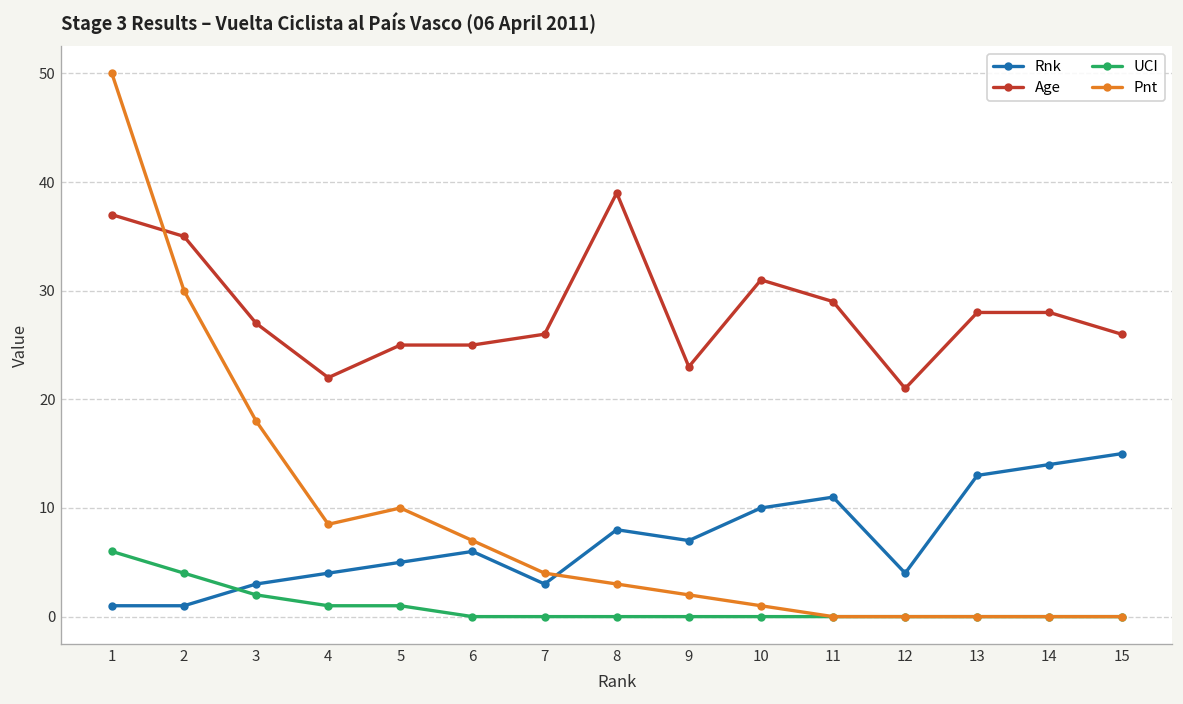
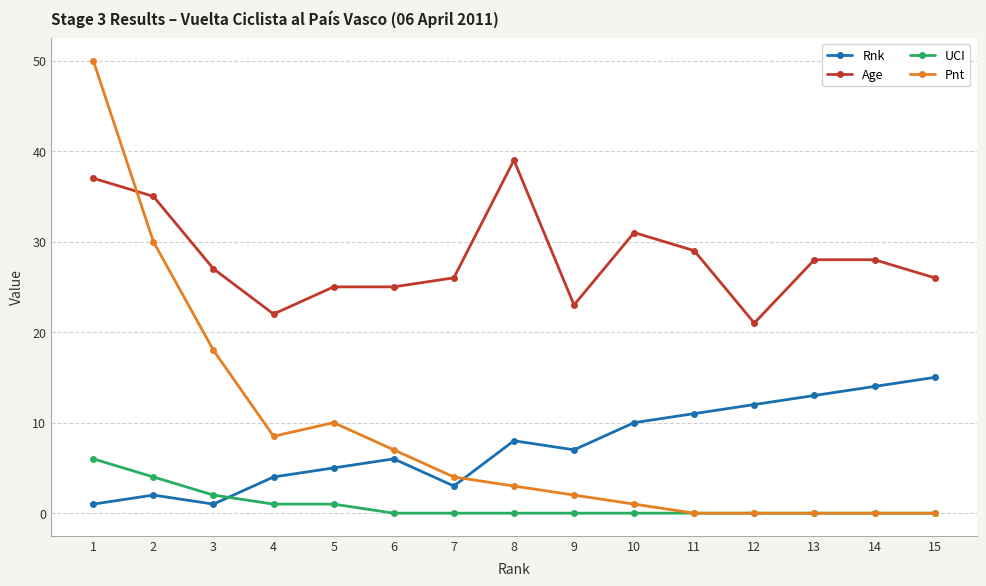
Rnk, 2: 1 -> 2
Rnk, 3: 3 -> 1
Rnk, 12: 4 -> 12
